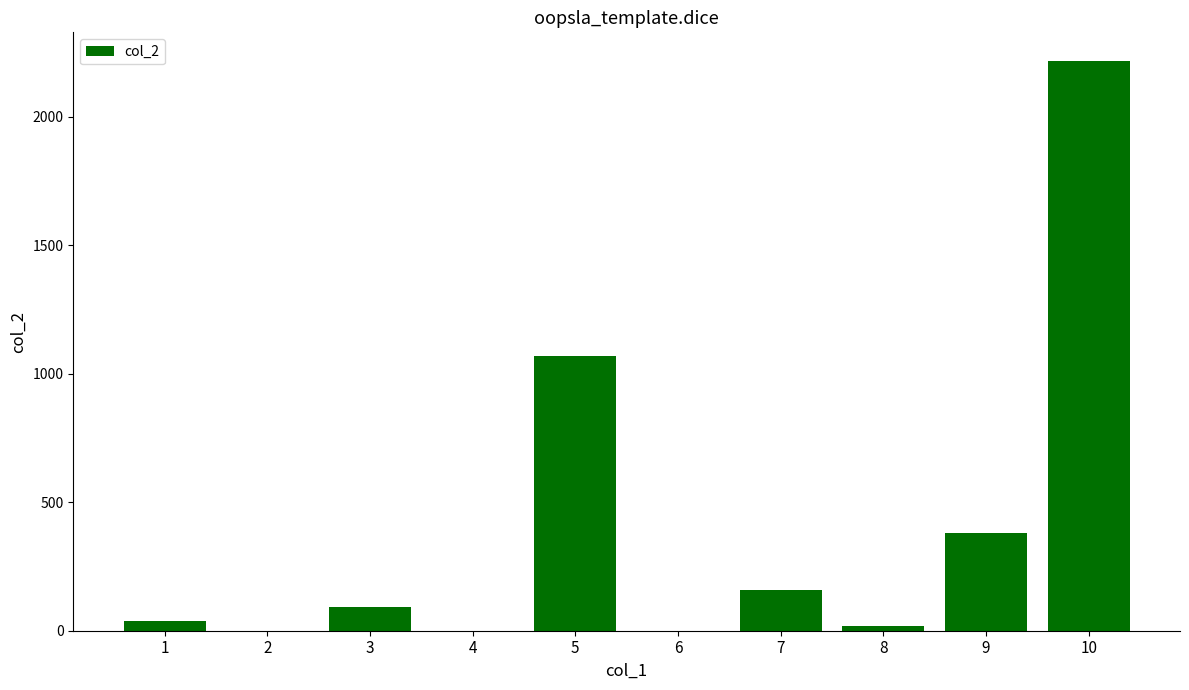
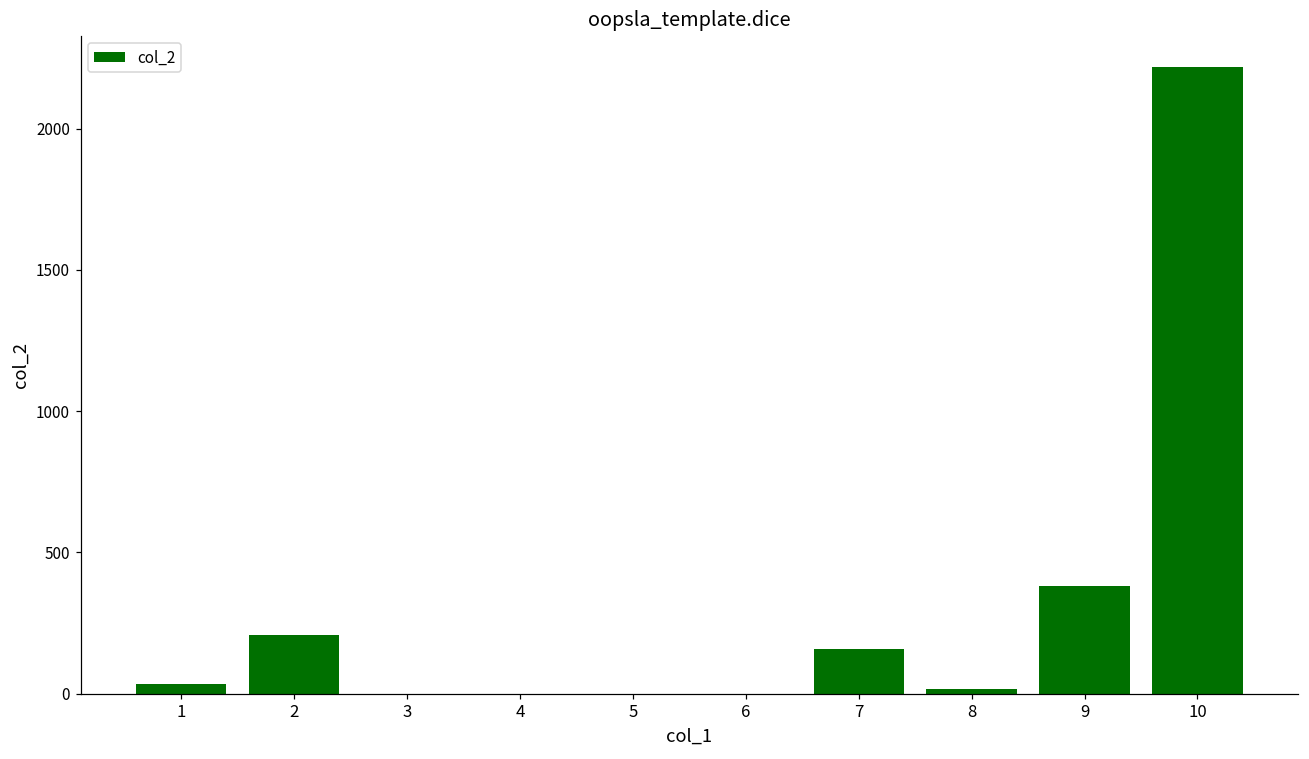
2: 0 -> 210
3: 90 -> 0
5: 1070 -> 0
